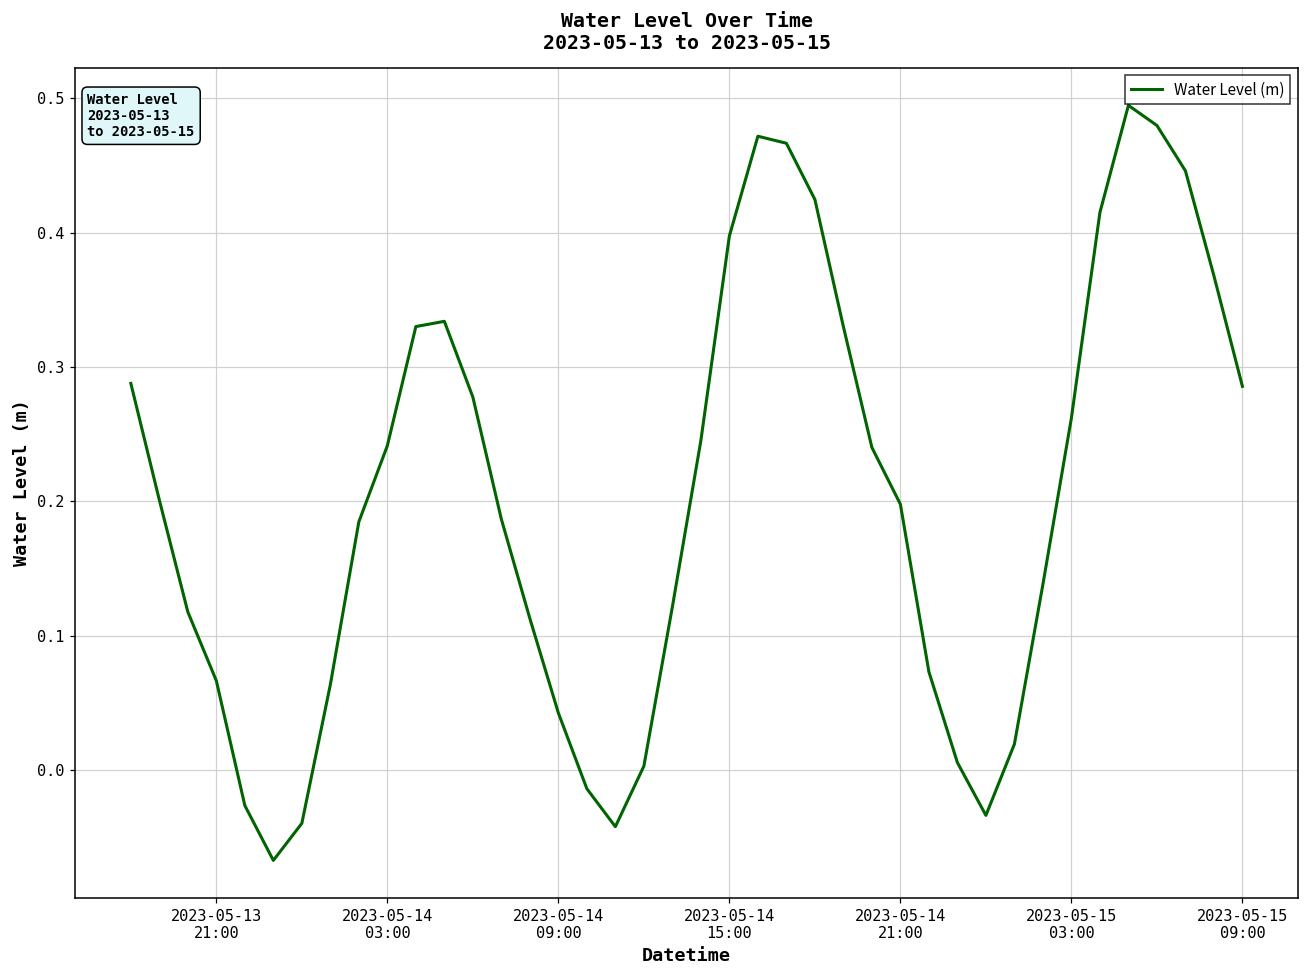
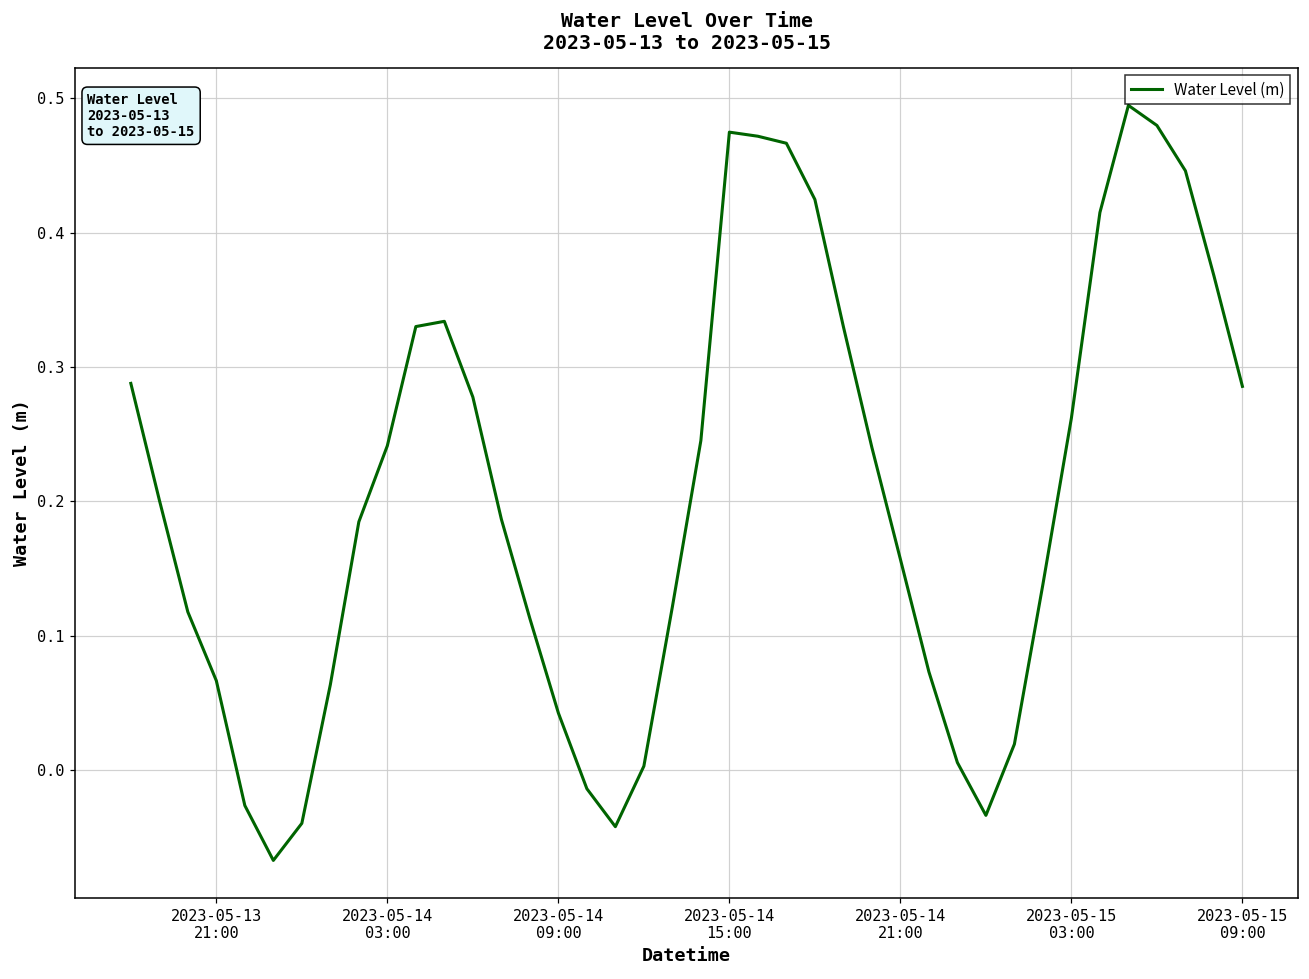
2023-05-14 15:00: 0.398 -> 0.475
2023-05-14 21:00: 0.198 -> 0.157
